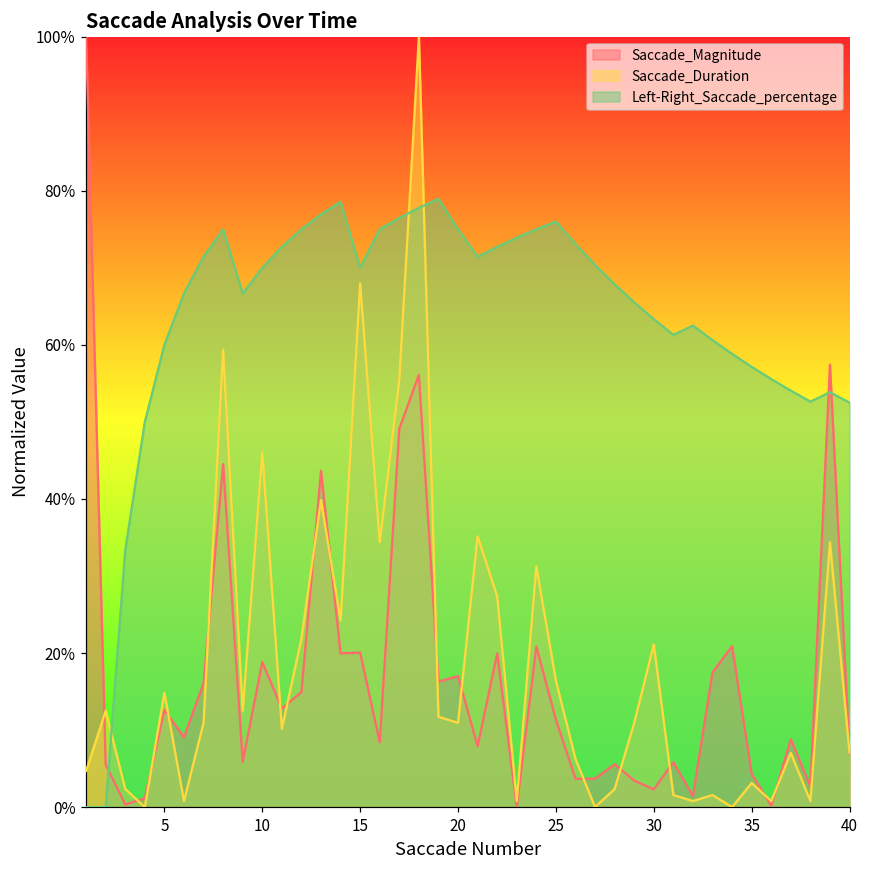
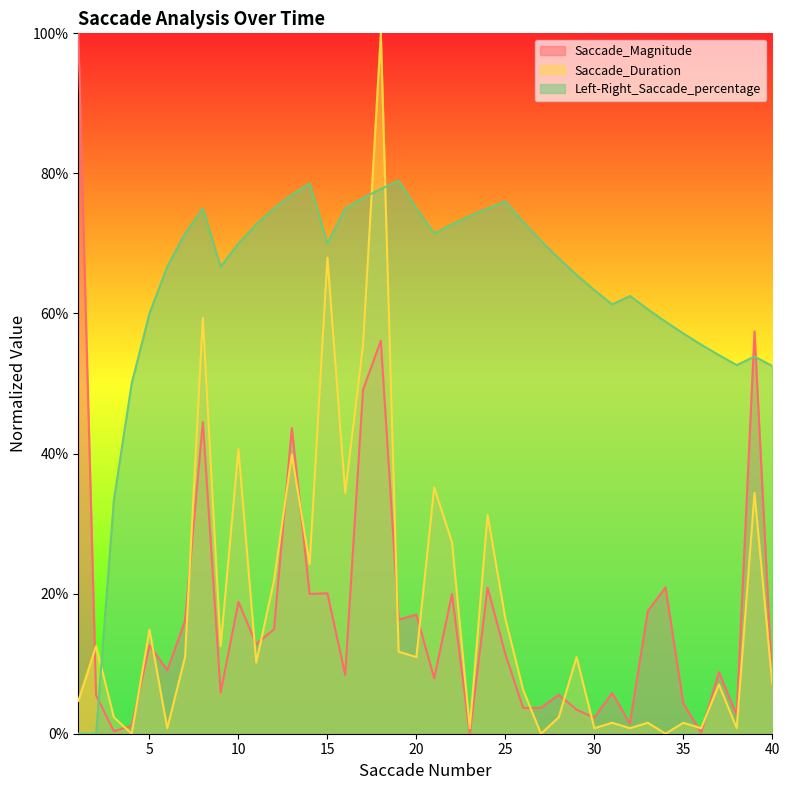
Saccade_Duration, 10: 46% -> 41%
Saccade_Duration, 30: 21% -> 1%
Saccade_Duration, 35: 3% -> 2%
